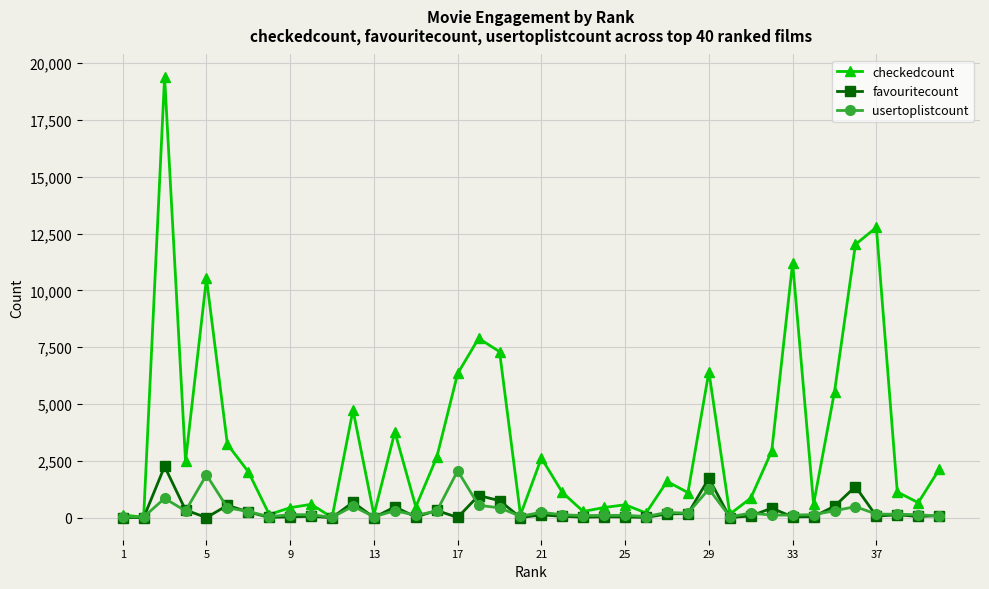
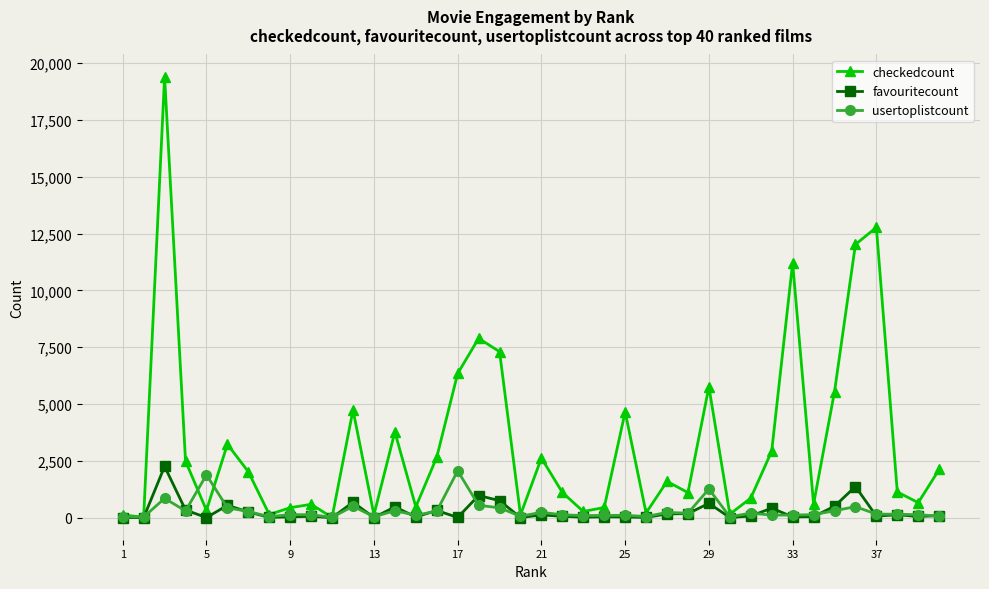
checkedcount, 5: 10,500 -> 300
checkedcount, 25: 600 -> 4,700
checkedcount, 29: 6,400 -> 5,800
favouritecount, 29: 1,700 -> 600
